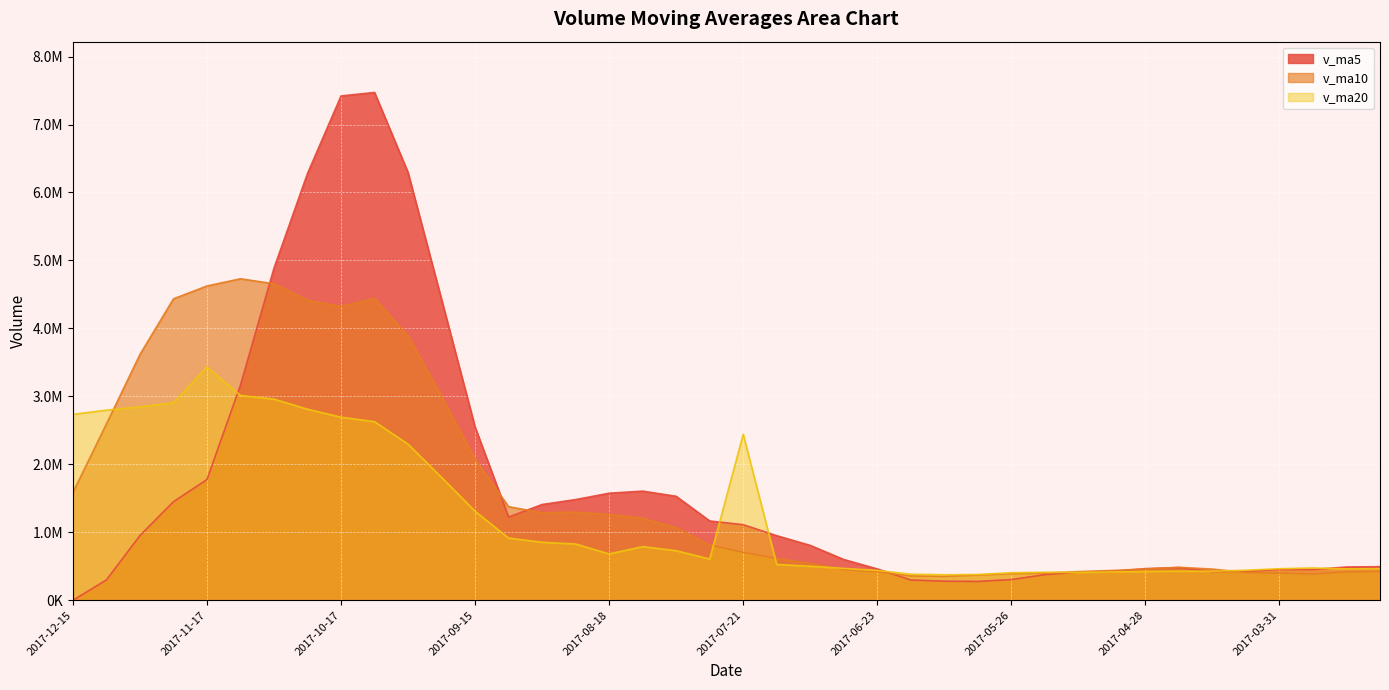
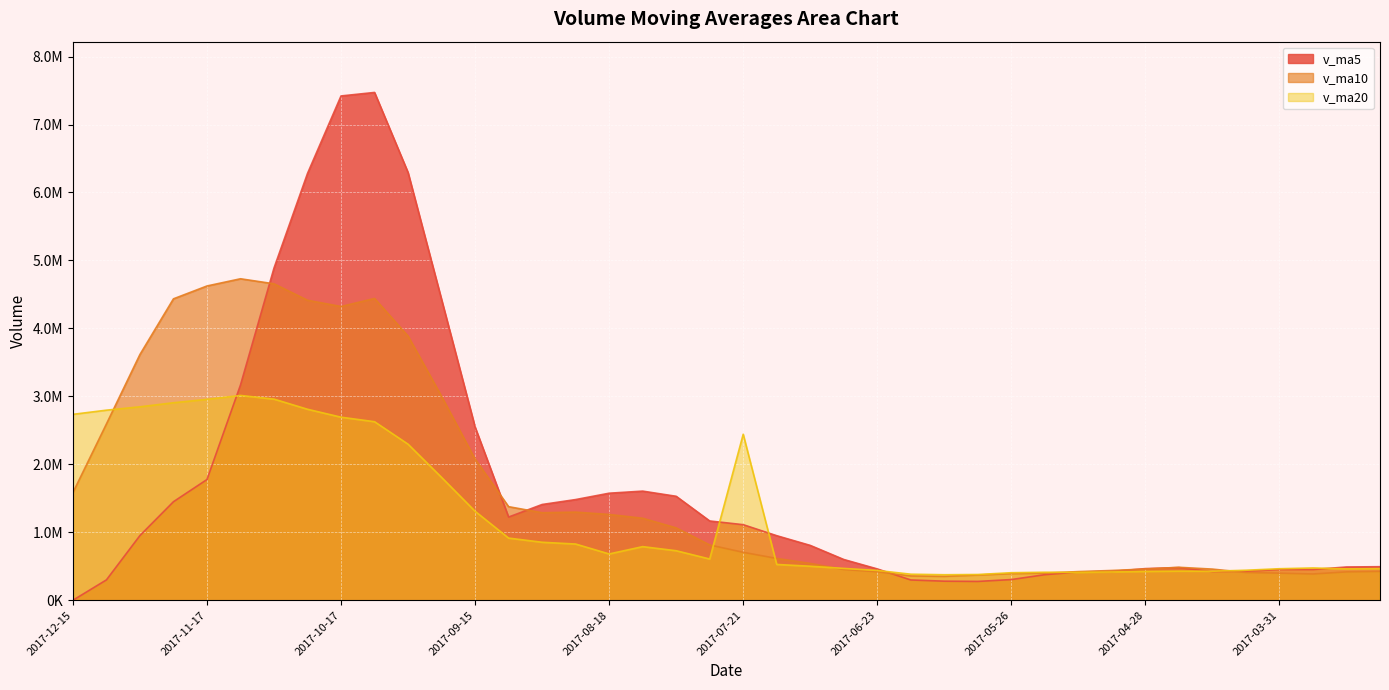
v_ma20, 2017-11-17: 3400000 -> 3000000
